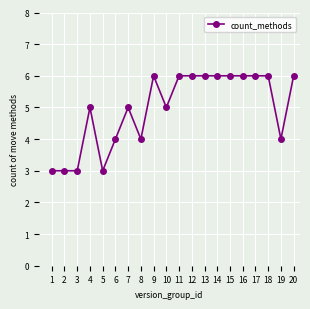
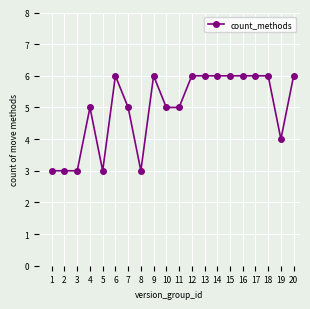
6: 4 -> 6
8: 4 -> 3
11: 6 -> 5
